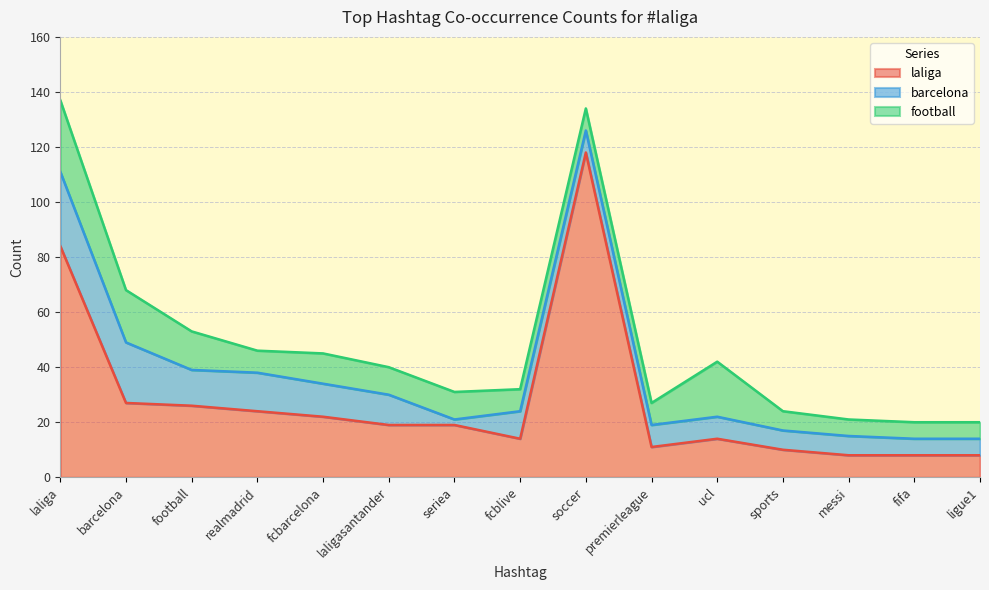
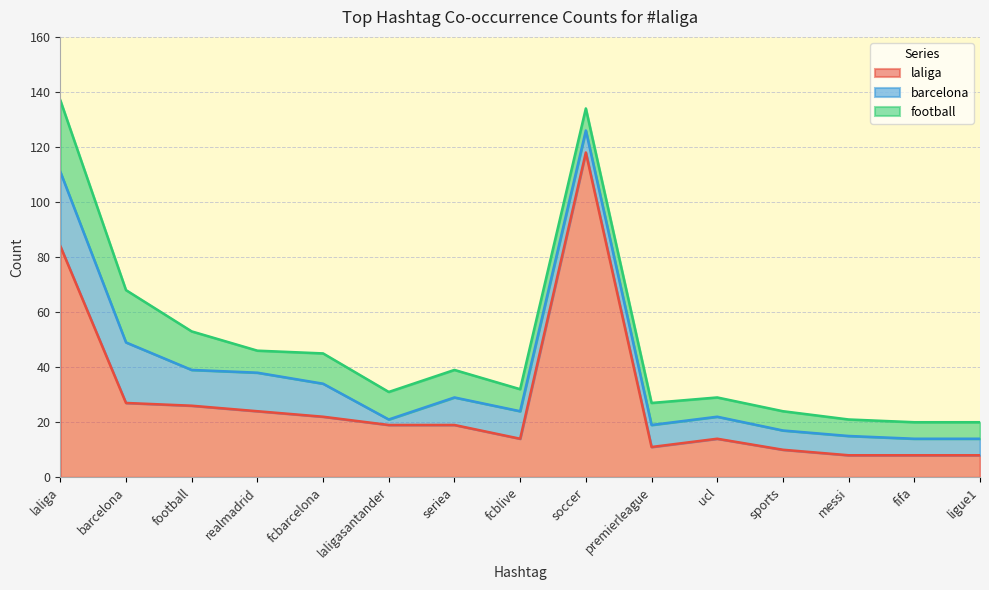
barcelona, laligasantander: 11 -> 2
barcelona, seriea: 2 -> 10
football, ucl: 20 -> 7
